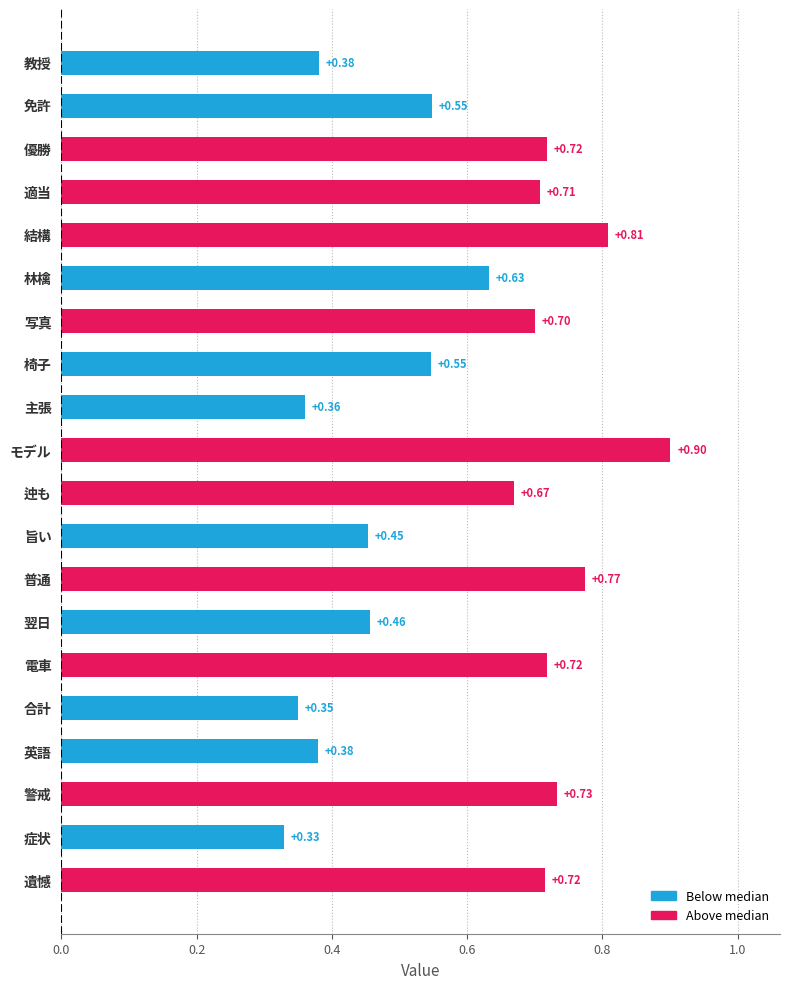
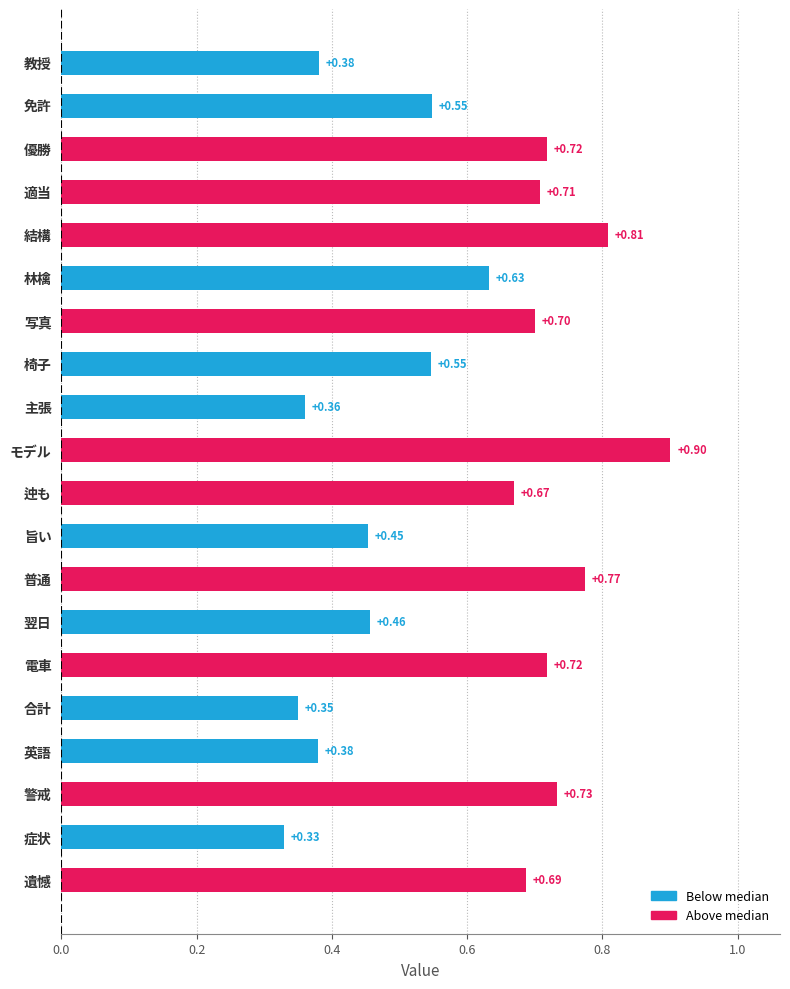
遺憾: +0.72 -> +0.69
